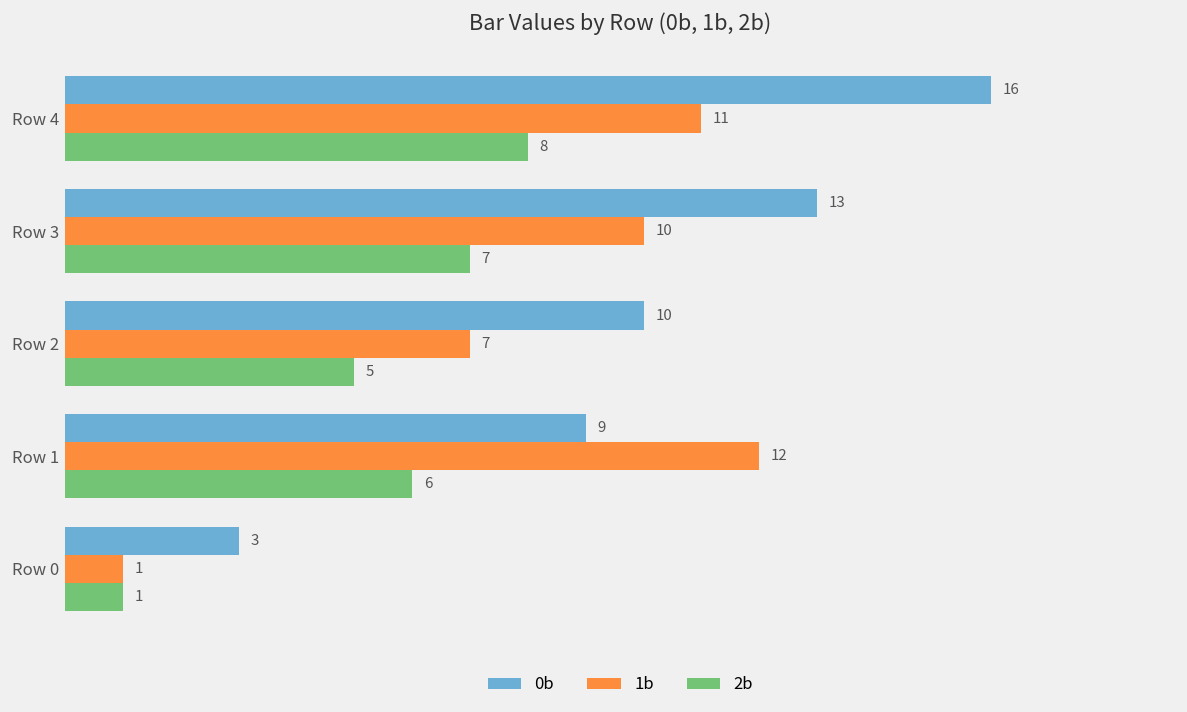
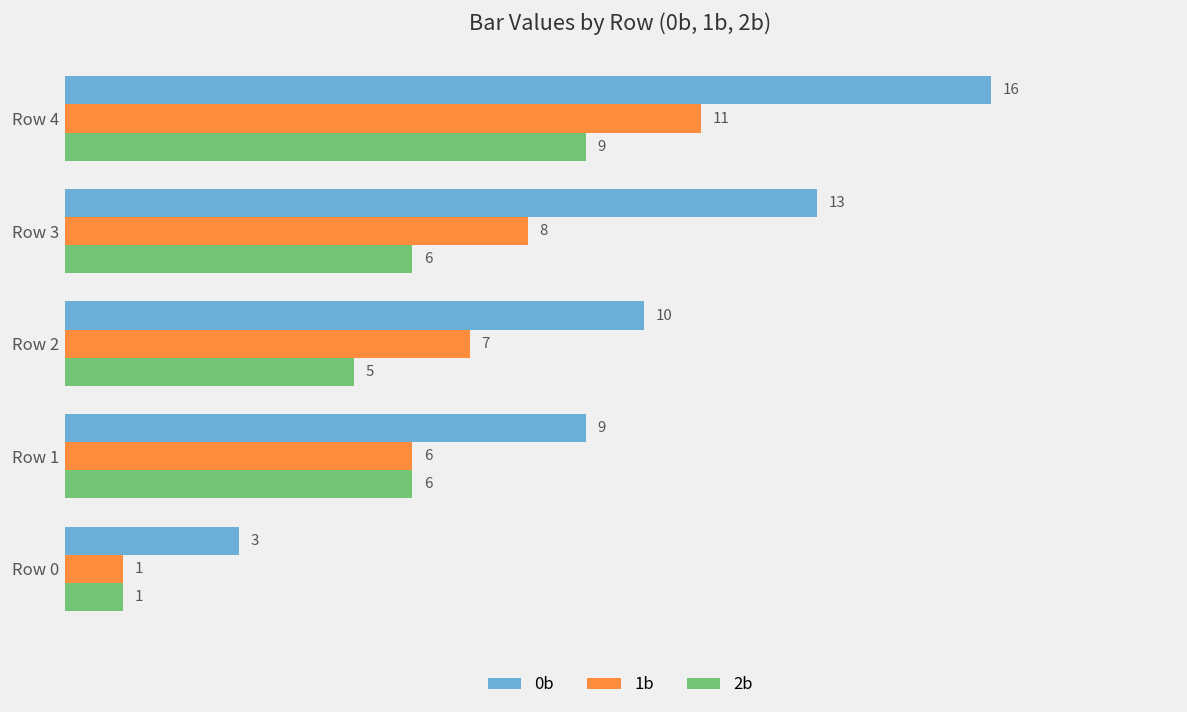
2b, Row 4: 8 -> 9
1b, Row 3: 10 -> 8
2b, Row 3: 7 -> 6
1b, Row 1: 12 -> 6
